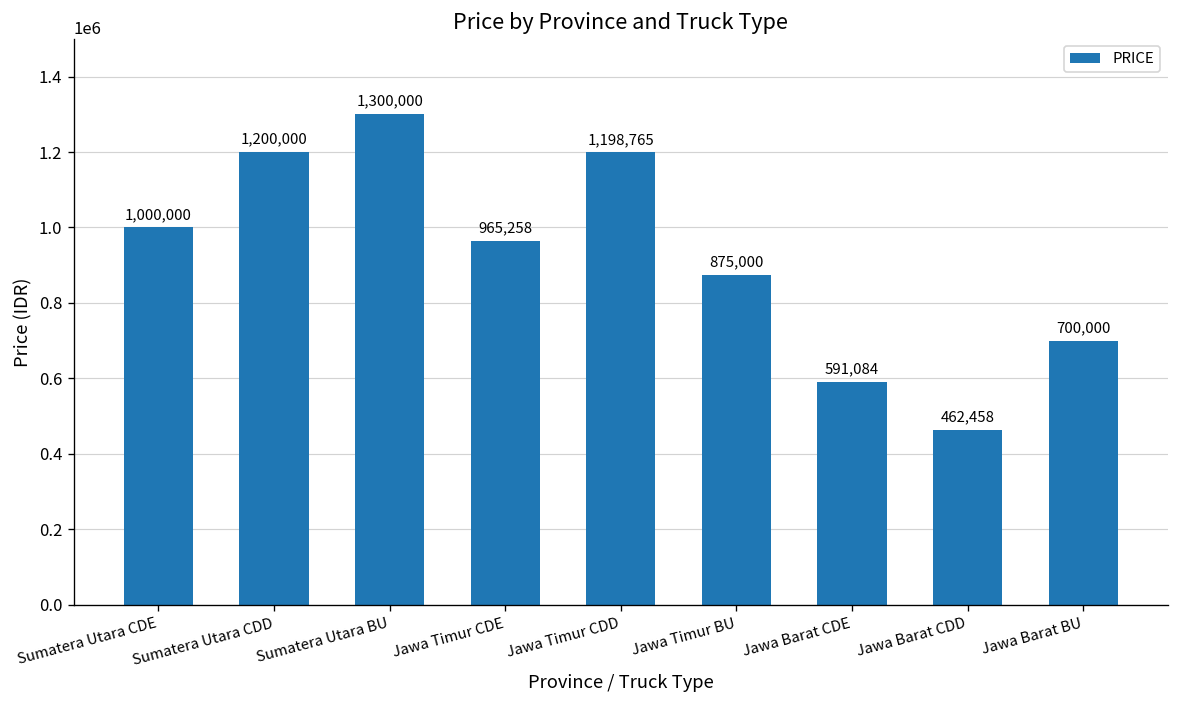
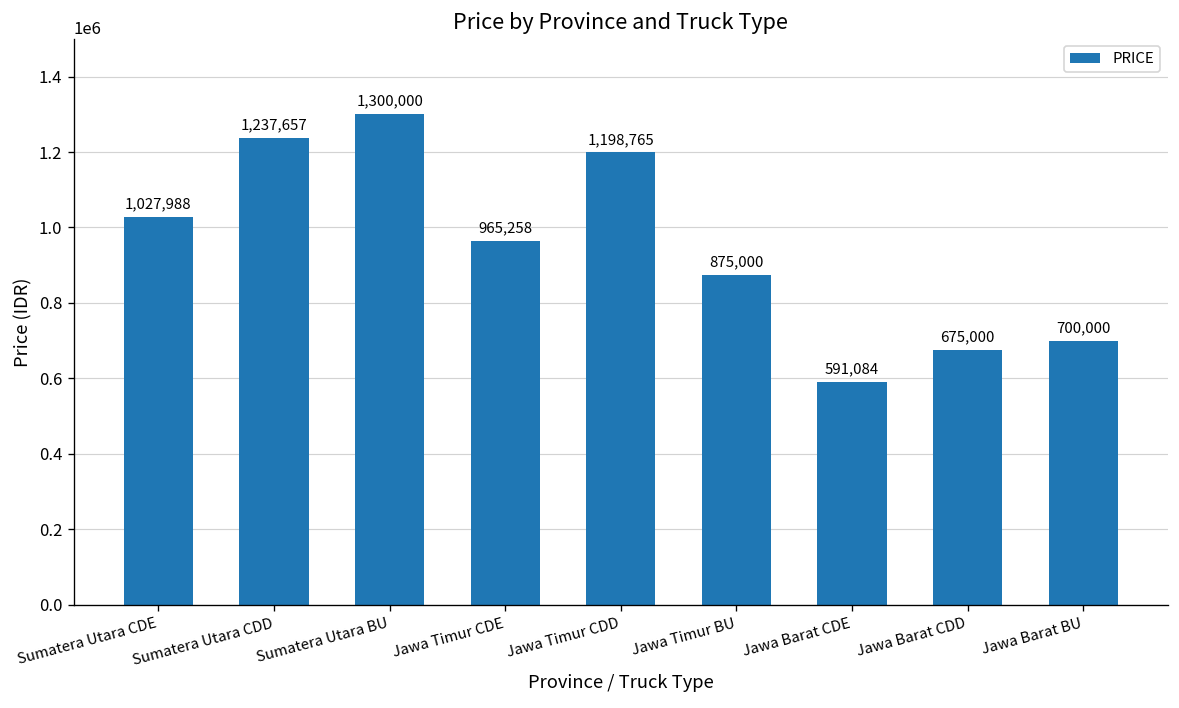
Sumatera Utara CDE: 1,000,000 -> 1,027,988
Sumatera Utara CDD: 1,200,000 -> 1,237,657
Jawa Barat CDD: 462,458 -> 675,000
